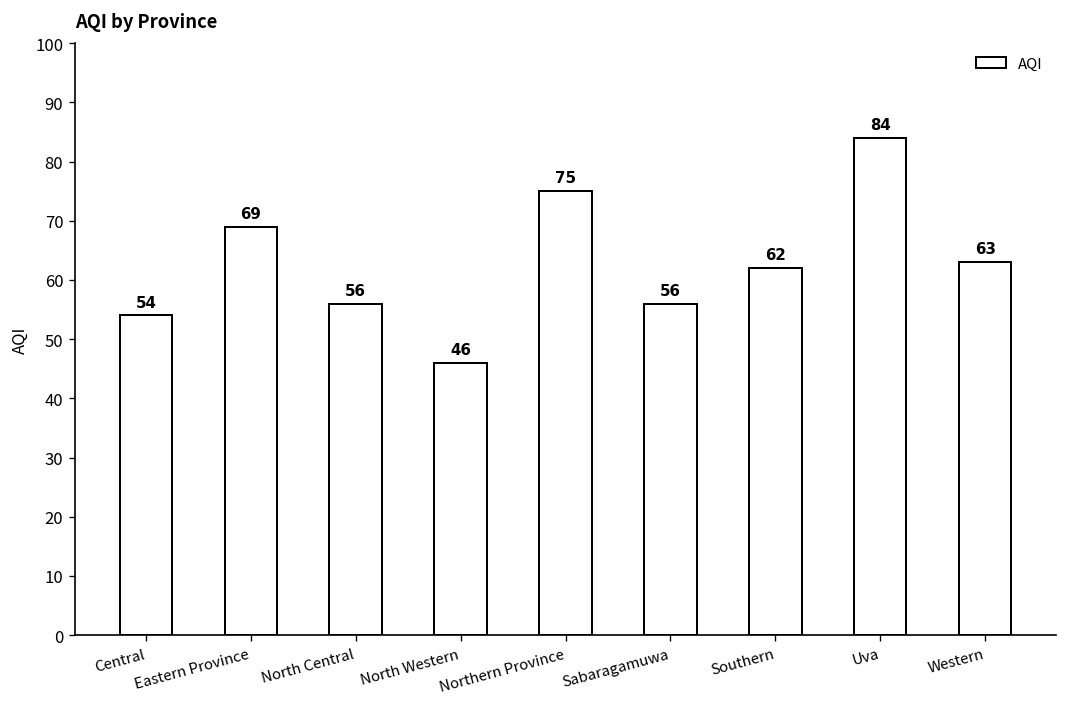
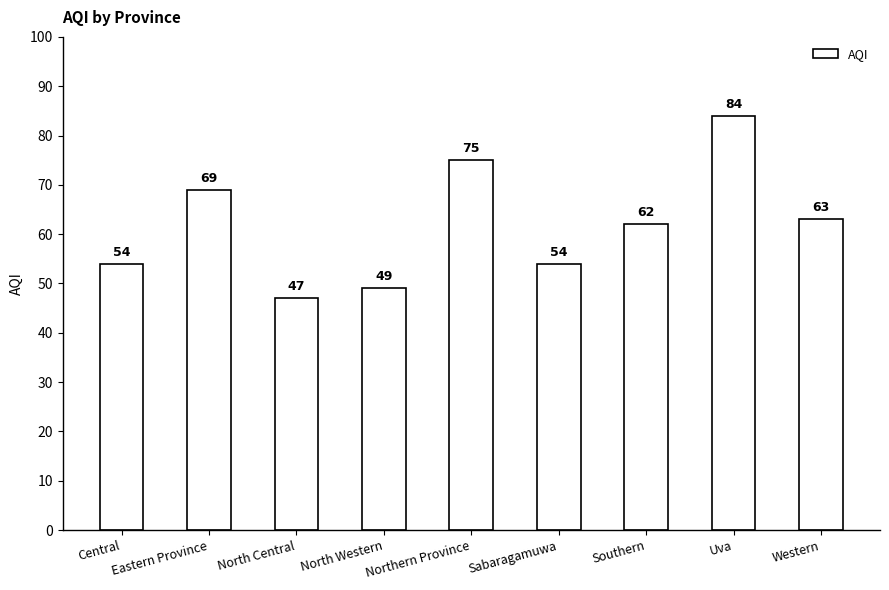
North Central: 56 -> 47
North Western: 46 -> 49
Sabaragamuwa: 56 -> 54
